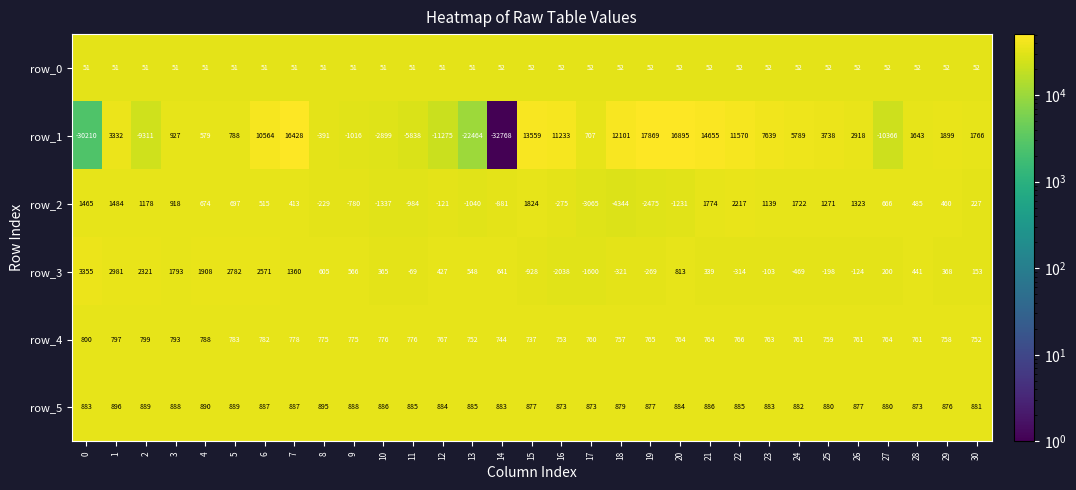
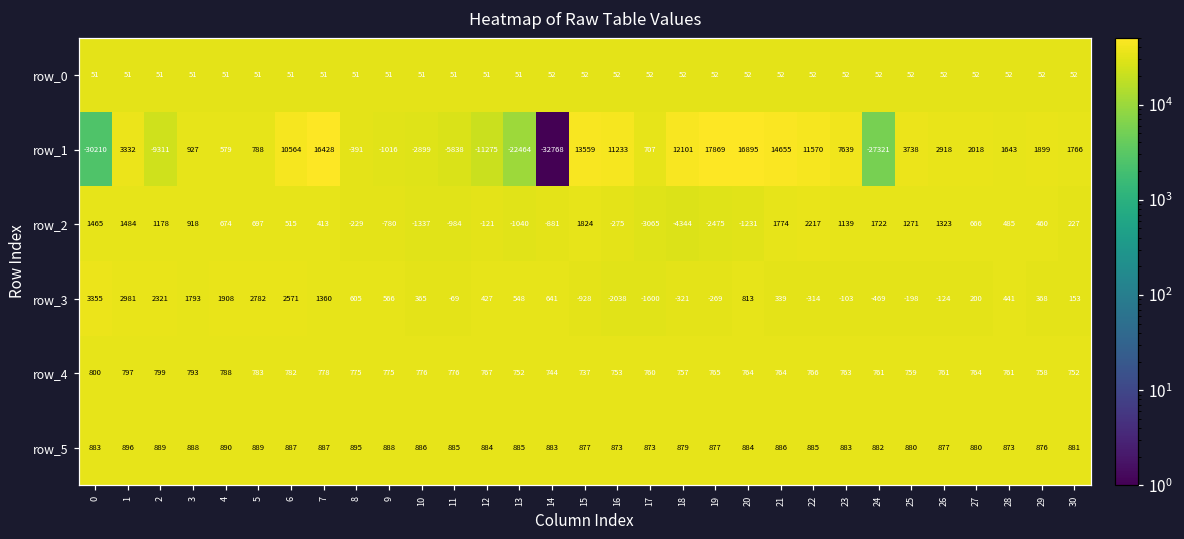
row_1, 24: 5789 -> -27321
row_1, 27: -10366 -> 2018
